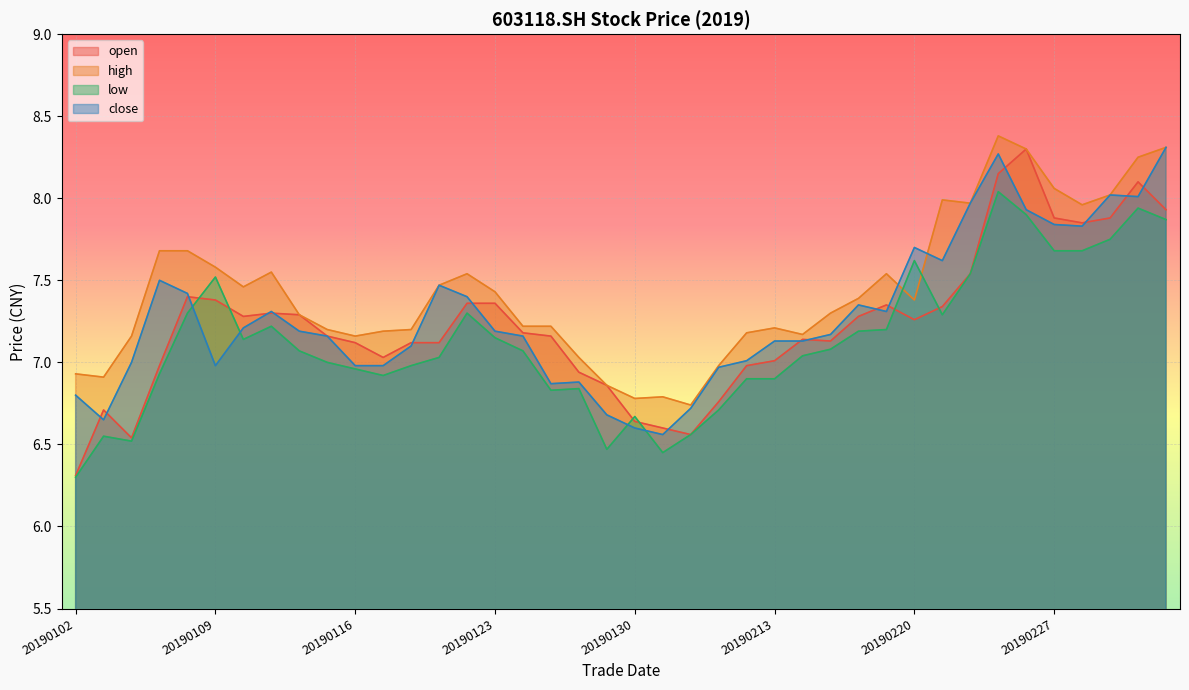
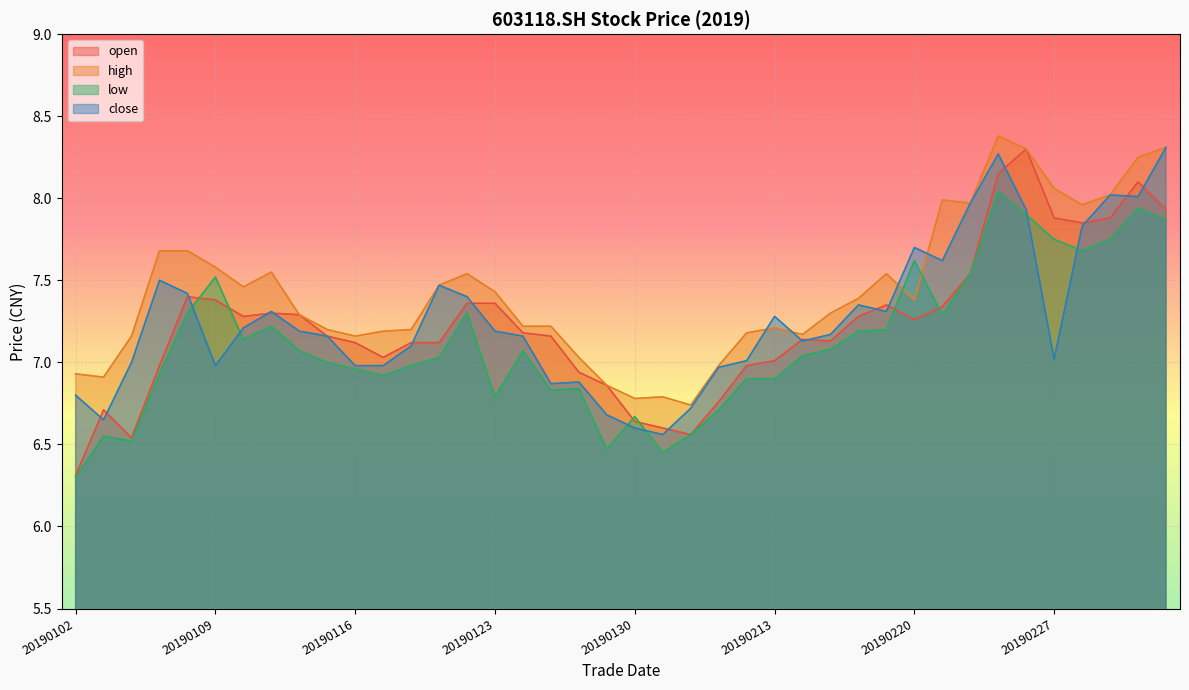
low, 20190123: 7.15 -> 6.79
close, 20190213: 7.13 -> 7.28
low, 20190227: 7.68 -> 7.75
close, 20190227: 7.84 -> 7.02
